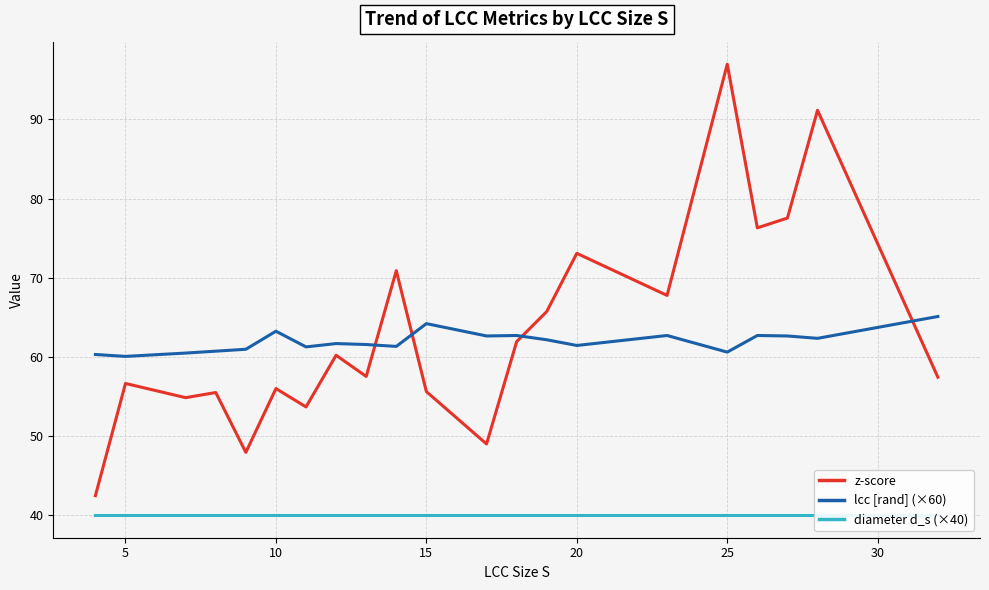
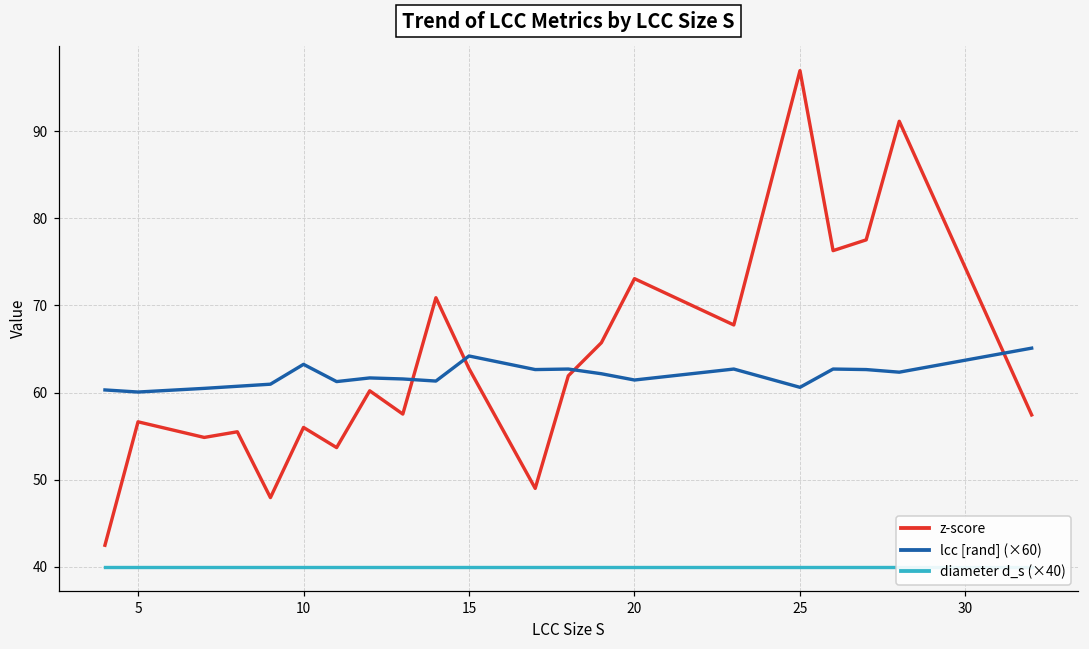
z-score, 15: 56 -> 63
